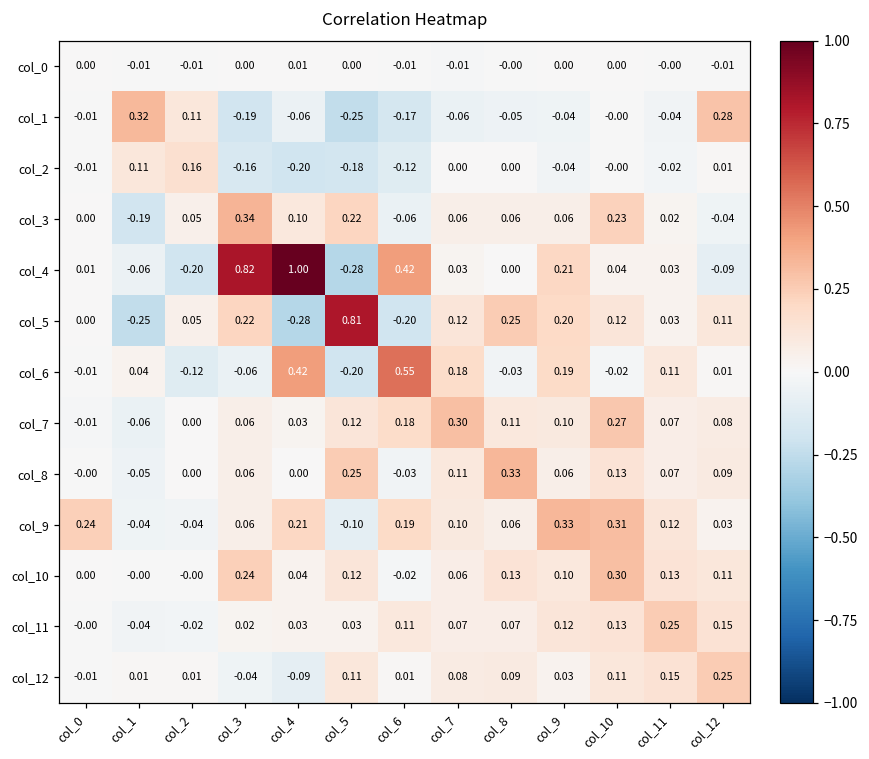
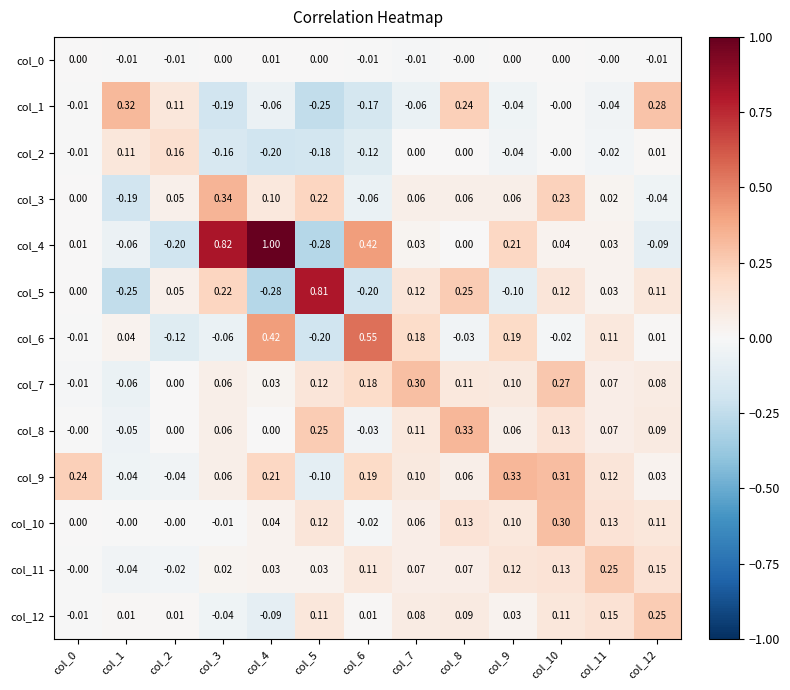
col_1, col_8: -0.05 -> 0.24
col_5, col_9: 0.20 -> -0.10
col_10, col_3: 0.24 -> -0.01
